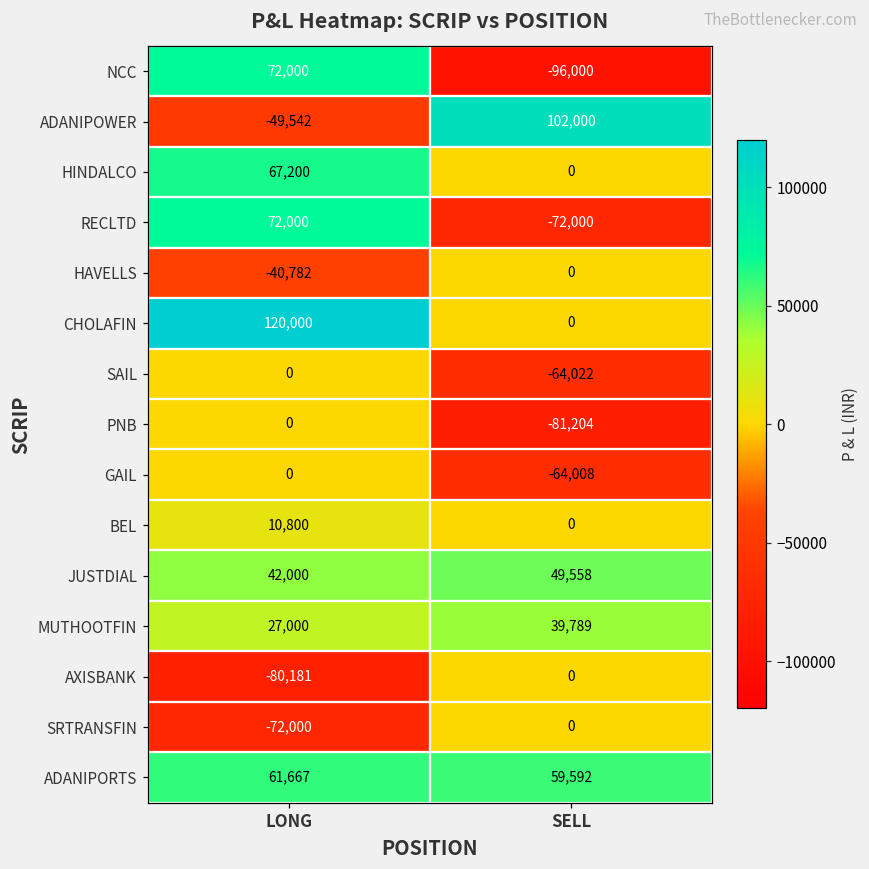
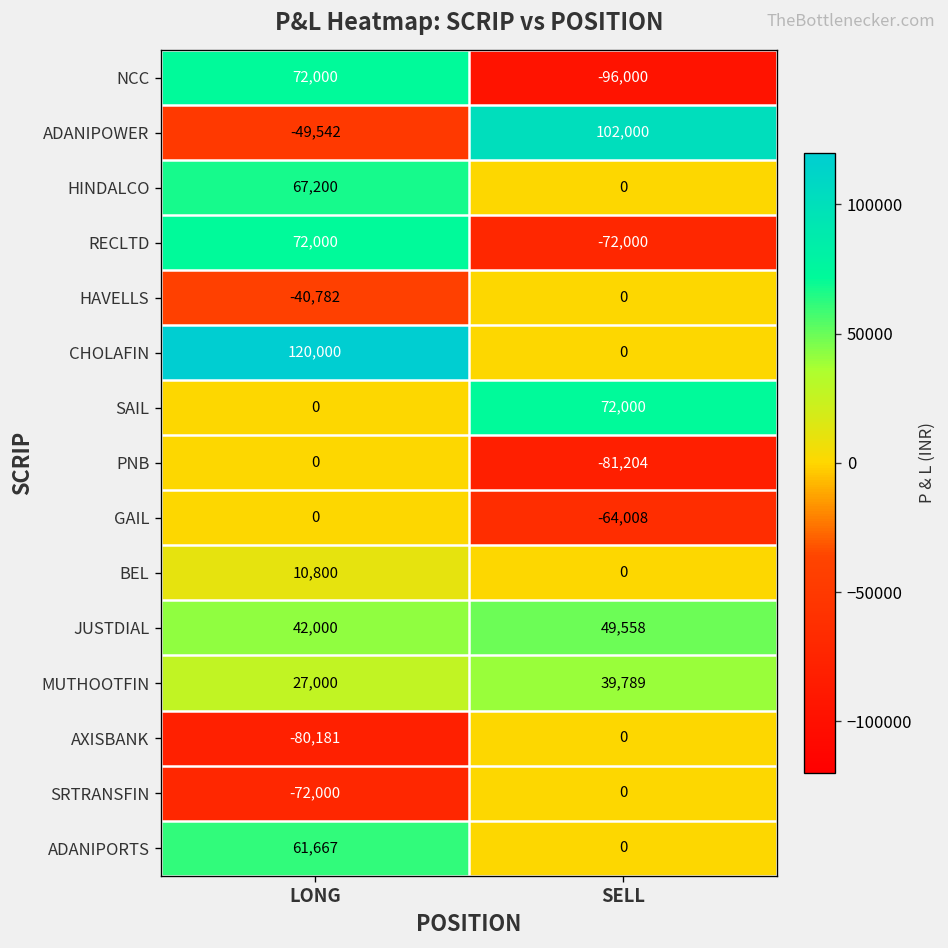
SAIL, SELL: -64,022 -> 72,000
ADANIPORTS, SELL: 59,592 -> 0
